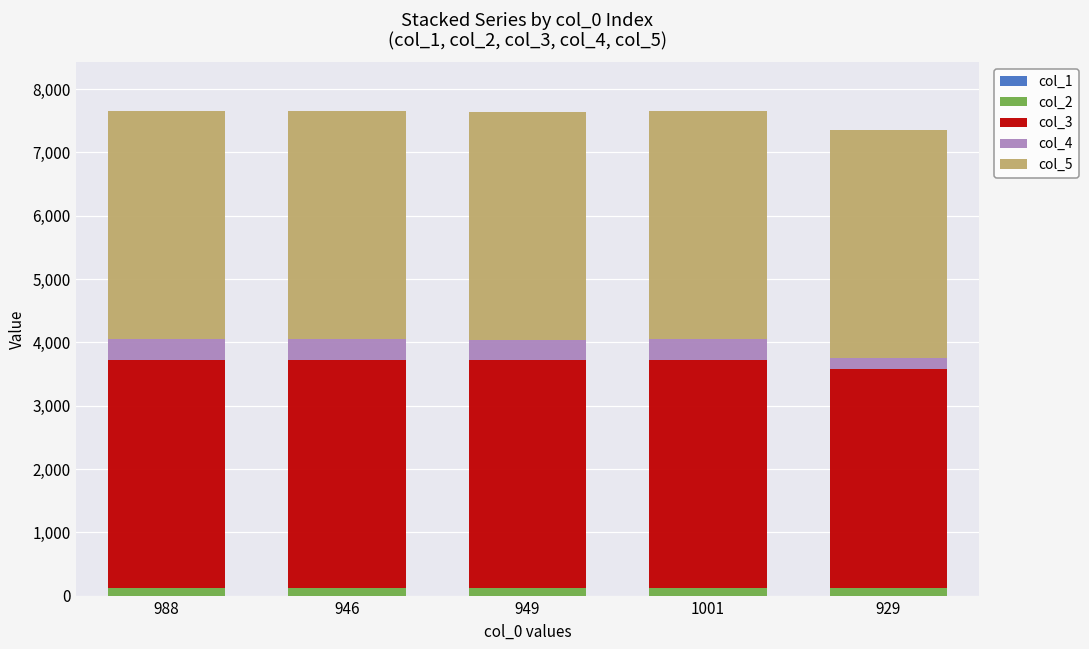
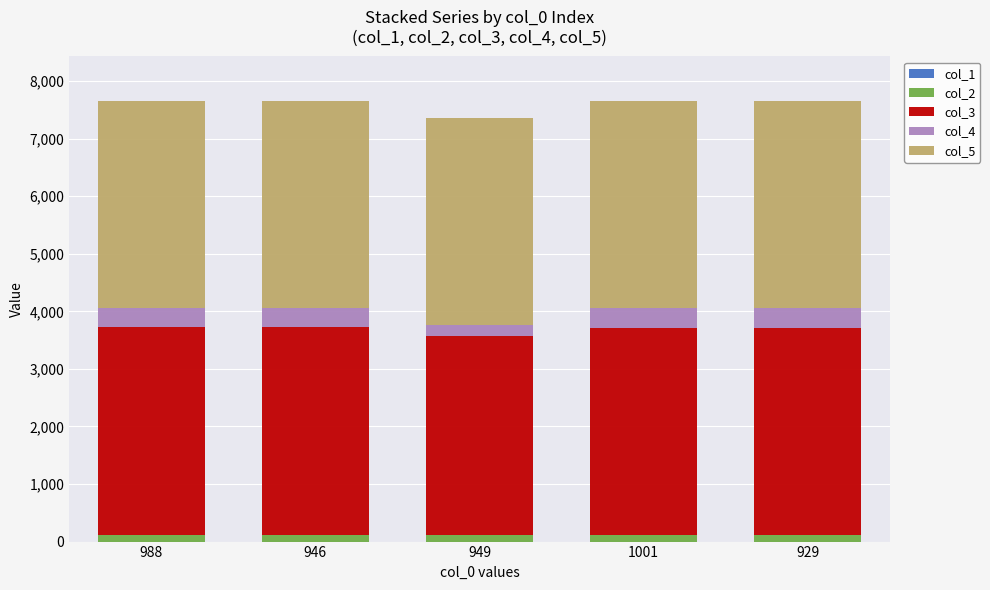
col_3, 949: 3,600 -> 3,500
col_4, 949: 300 -> 200
col_3, 929: 3,500 -> 3,600
col_4, 929: 200 -> 300
